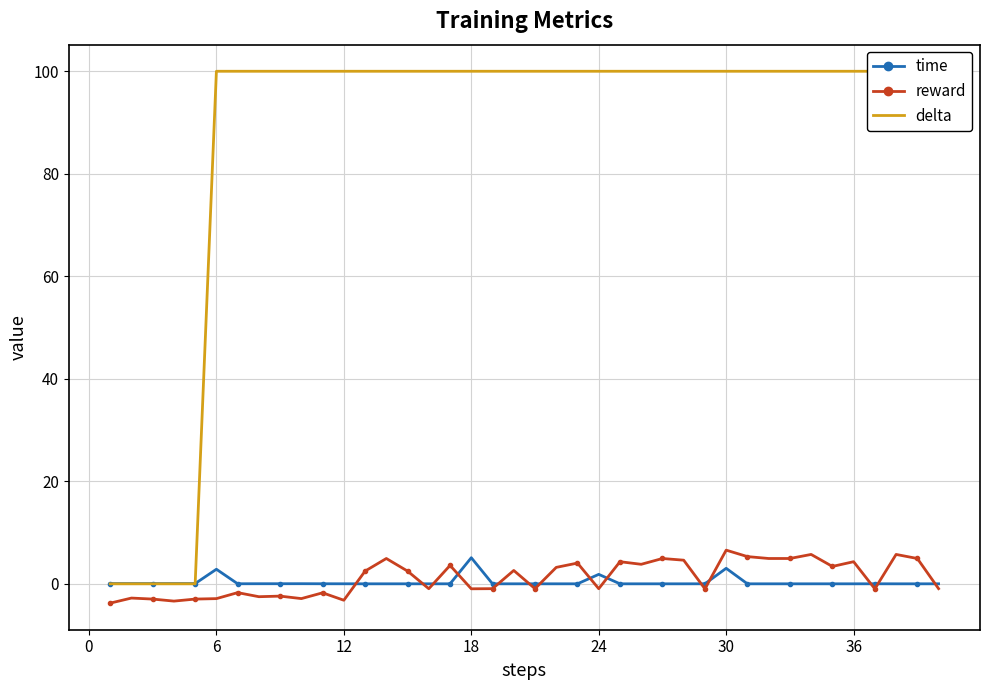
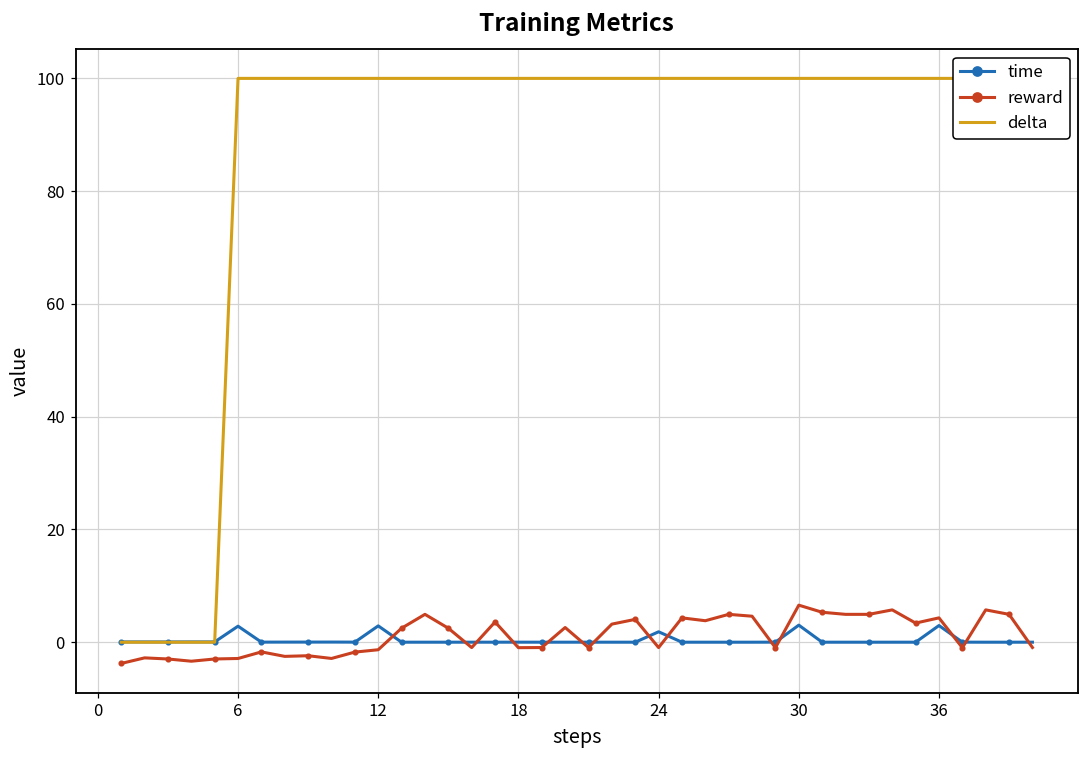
time, 12: 0 -> 3
reward, 12: -3 -> -1
time, 18: 5 -> 0
time, 36: 0 -> 3
